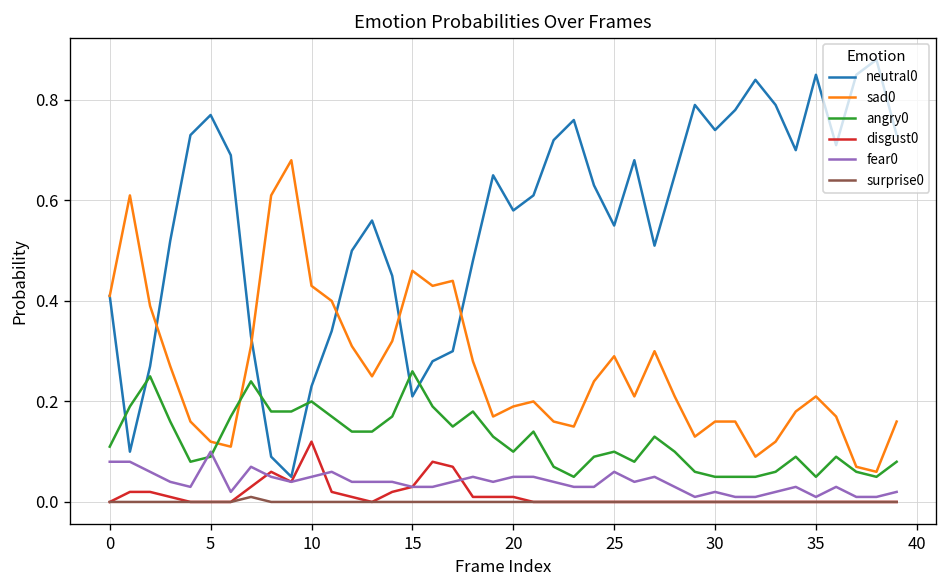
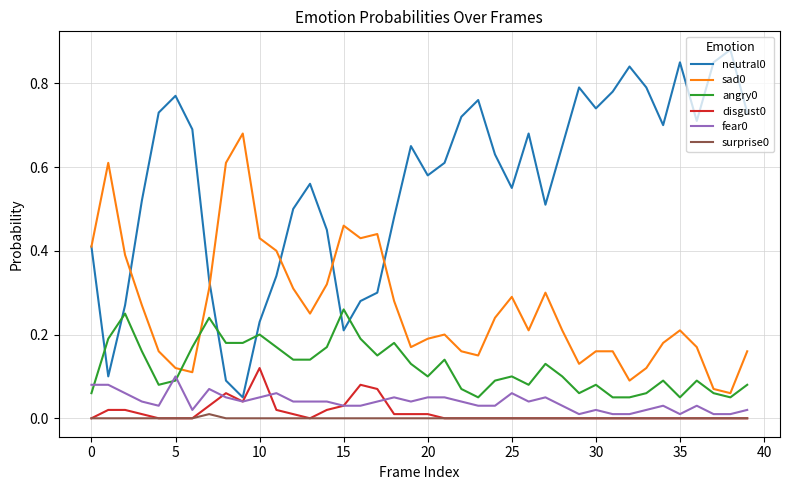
angry0, 0: 0.11 -> 0.06
angry0, 30: 0.05 -> 0.08
